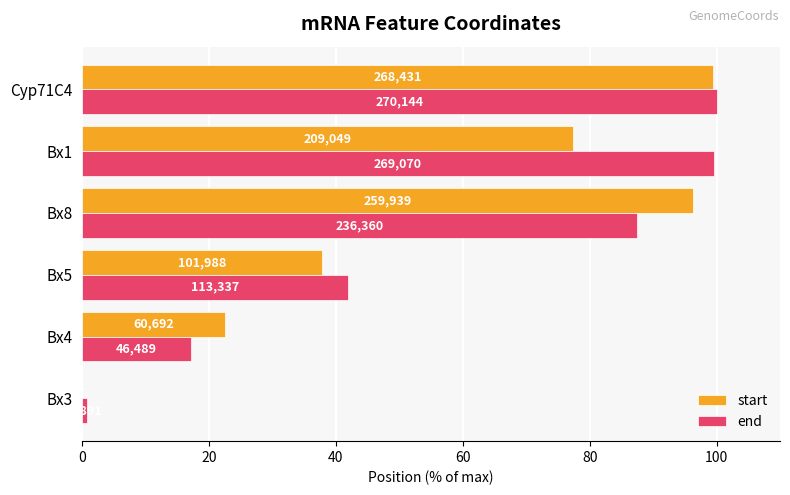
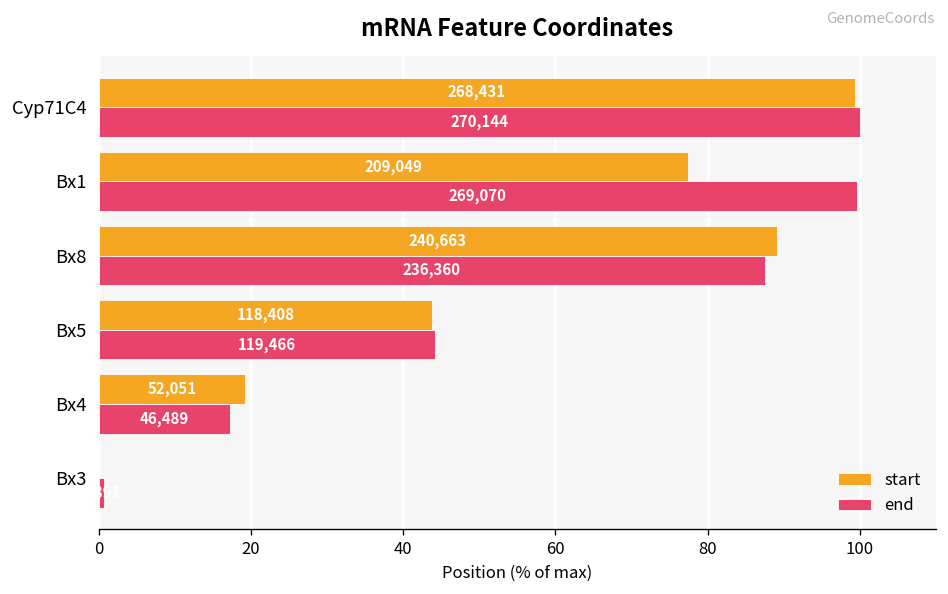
start, Bx8: 259,939 -> 240,663
start, Bx5: 101,988 -> 118,408
end, Bx5: 113,337 -> 119,466
start, Bx4: 60,692 -> 52,051
